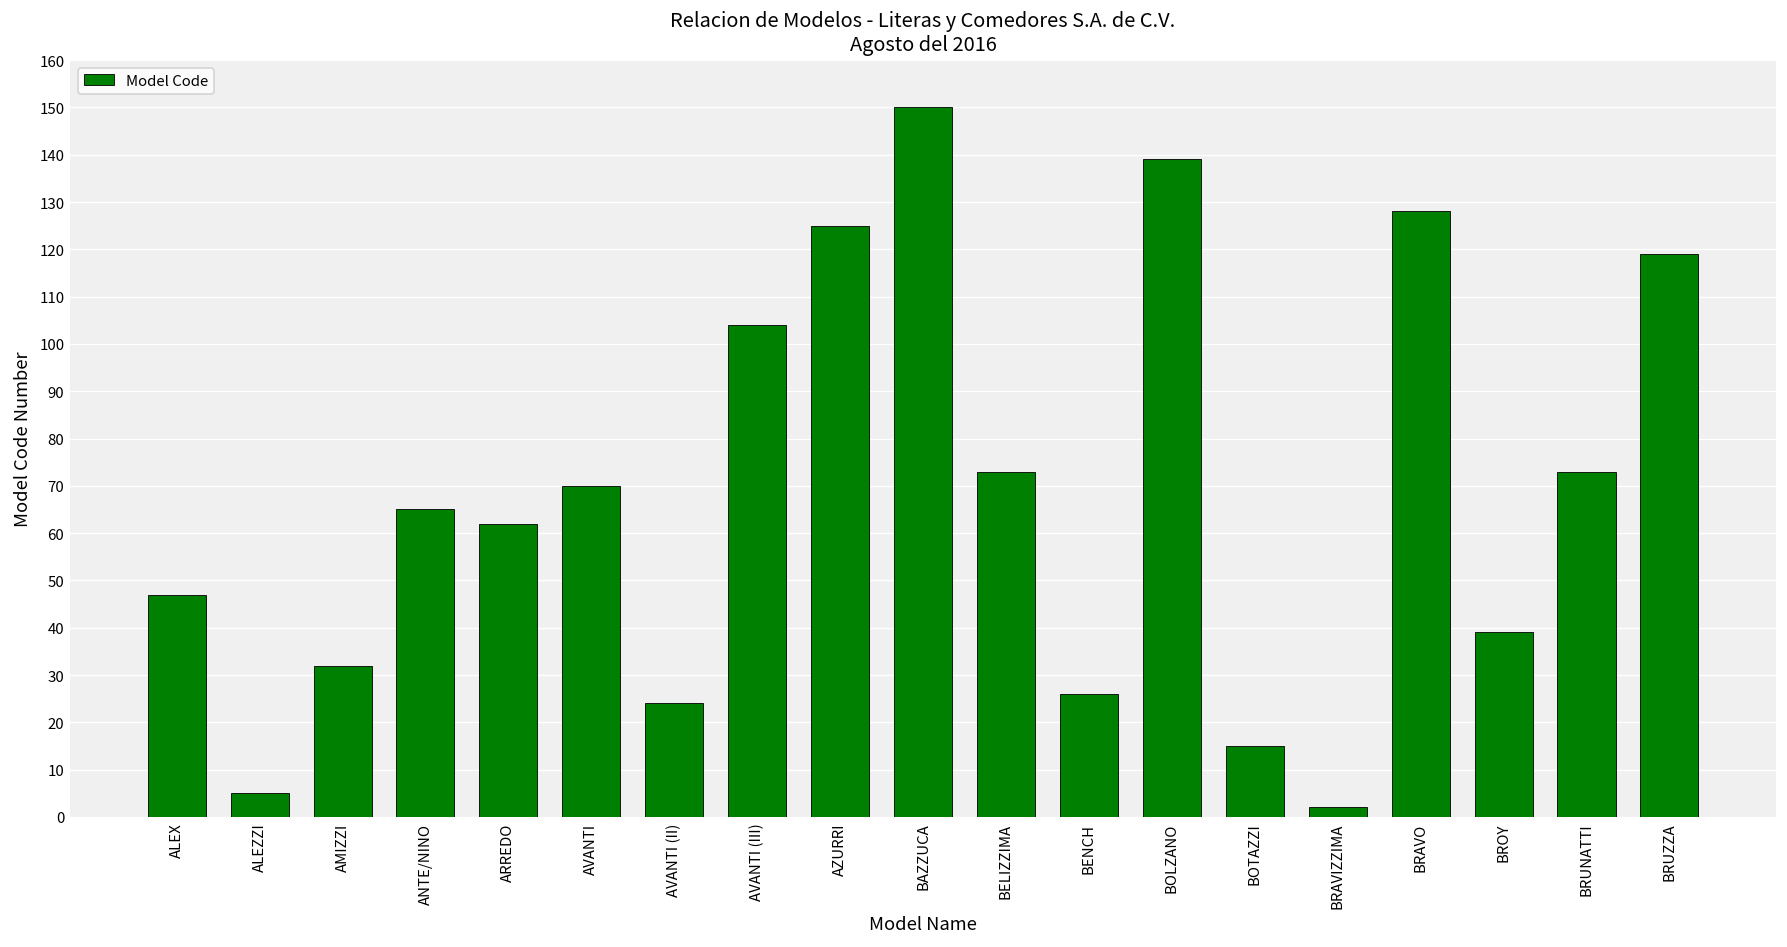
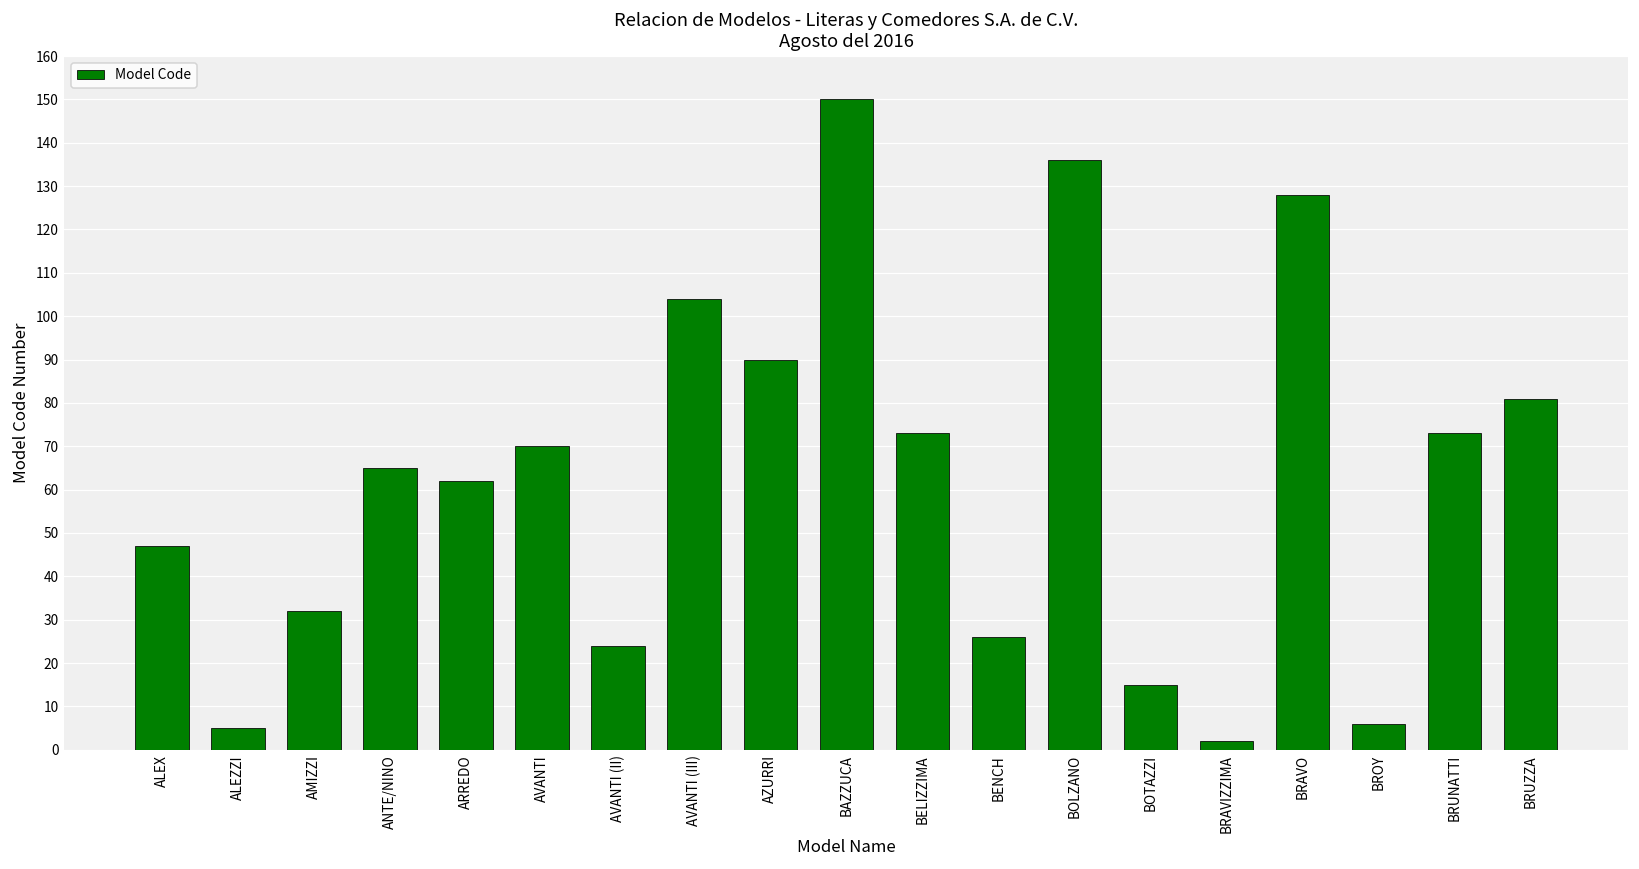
AZURRI: 125 -> 90
BOLZANO: 139 -> 136
BROY: 39 -> 6
BRUZZA: 119 -> 81
